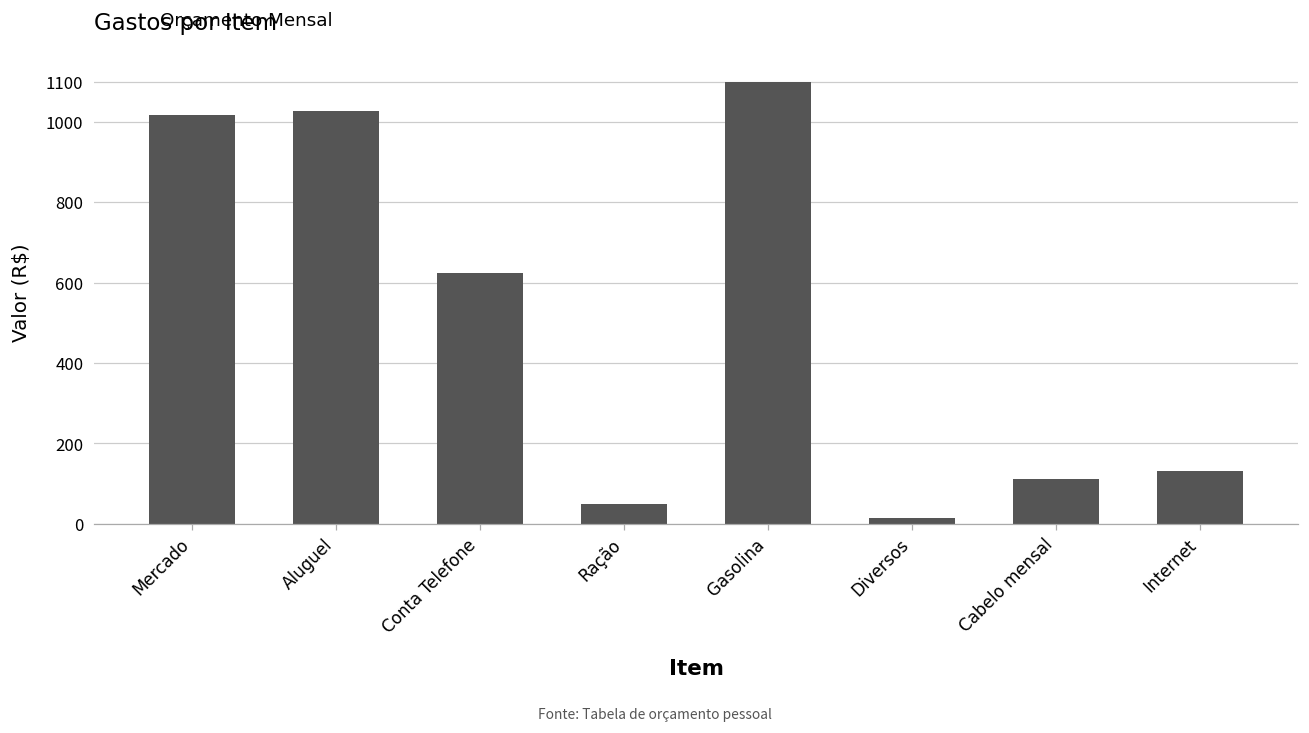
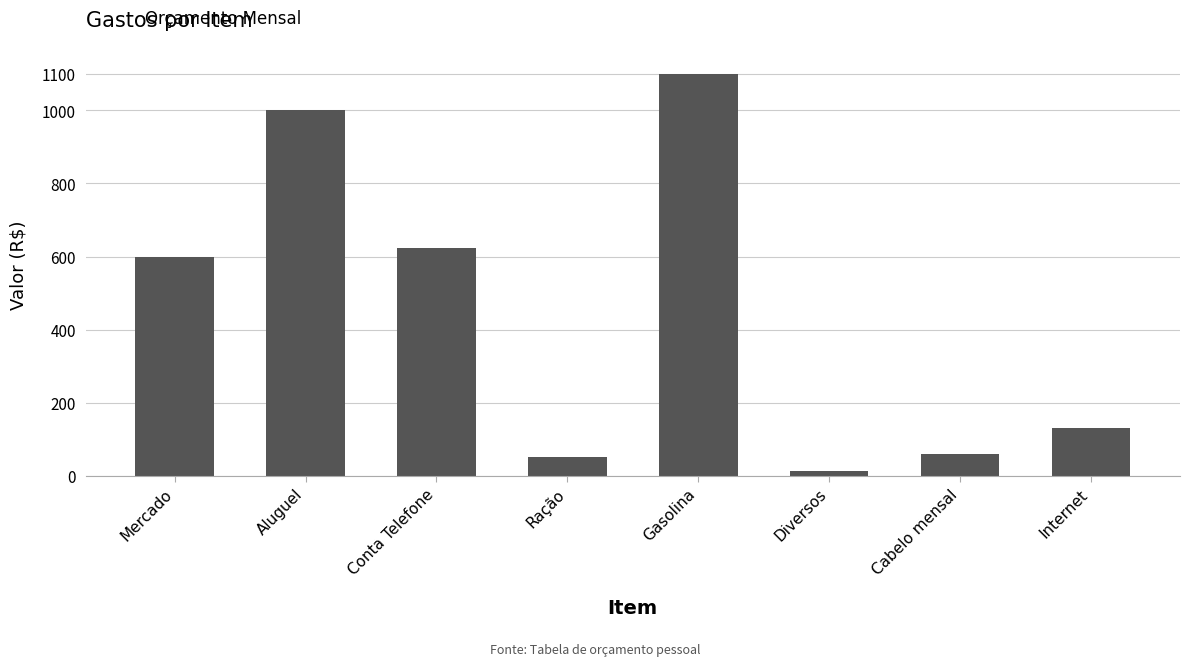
Mercado: 1020 -> 600
Aluguel: 1030 -> 1000
Cabelo mensal: 110 -> 60
